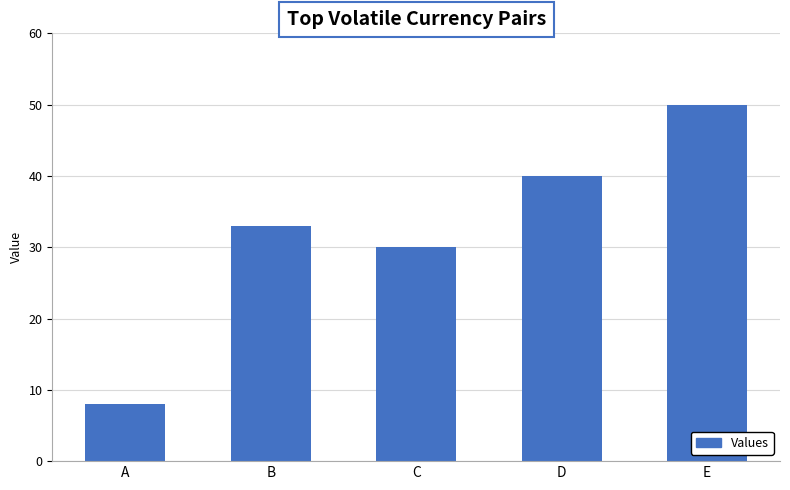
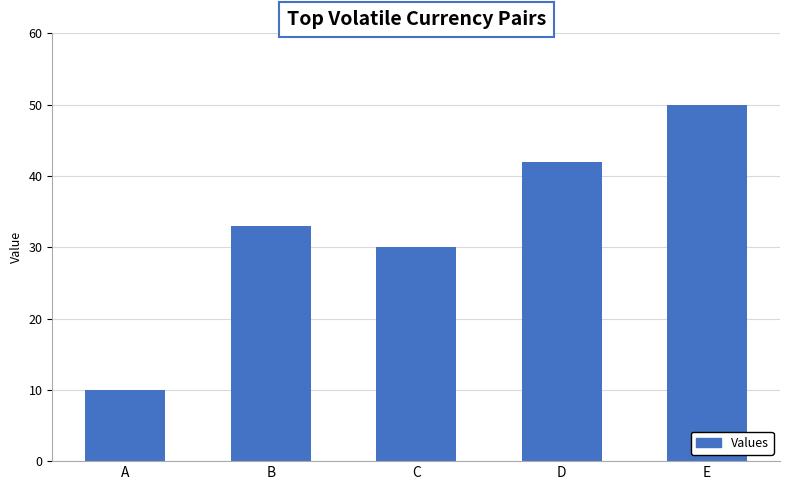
A: 8 -> 10
D: 40 -> 42
